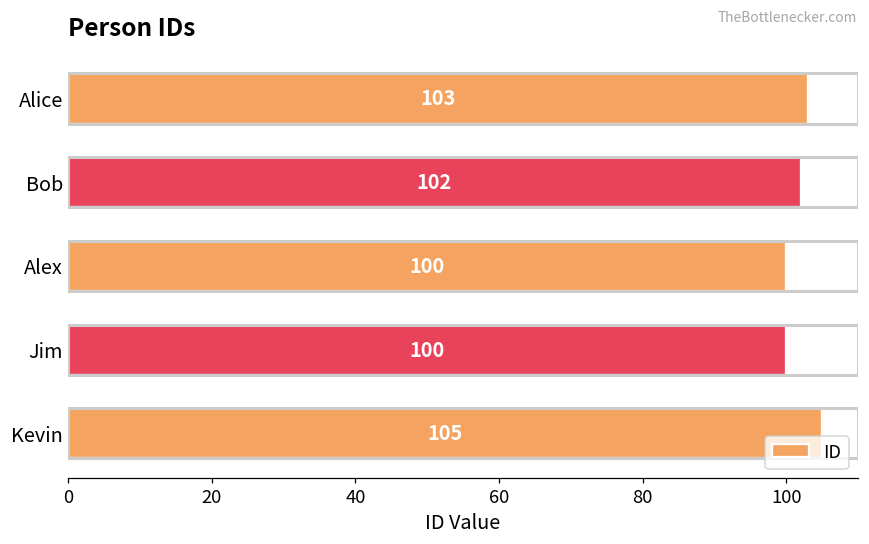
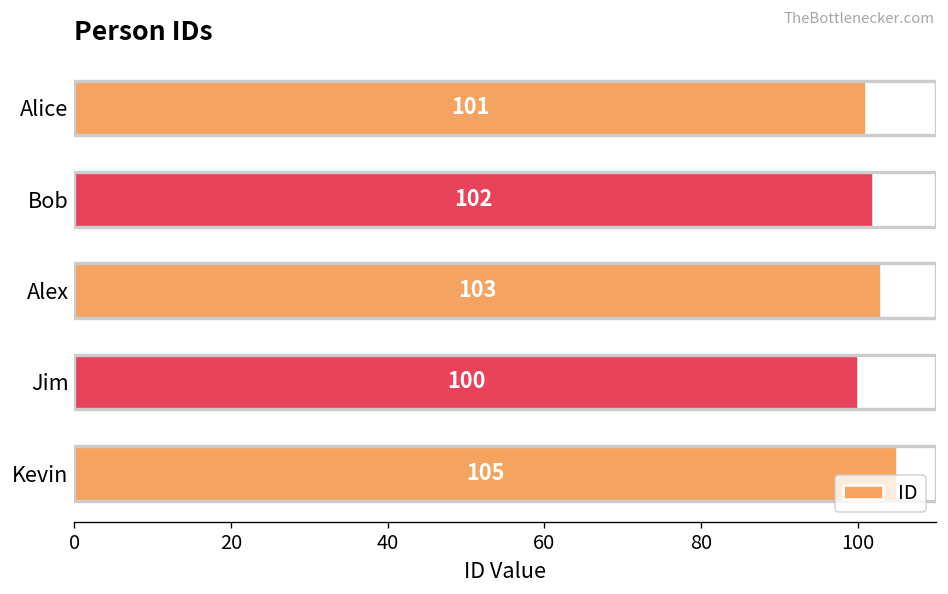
Alice: 103 -> 101
Alex: 100 -> 103
